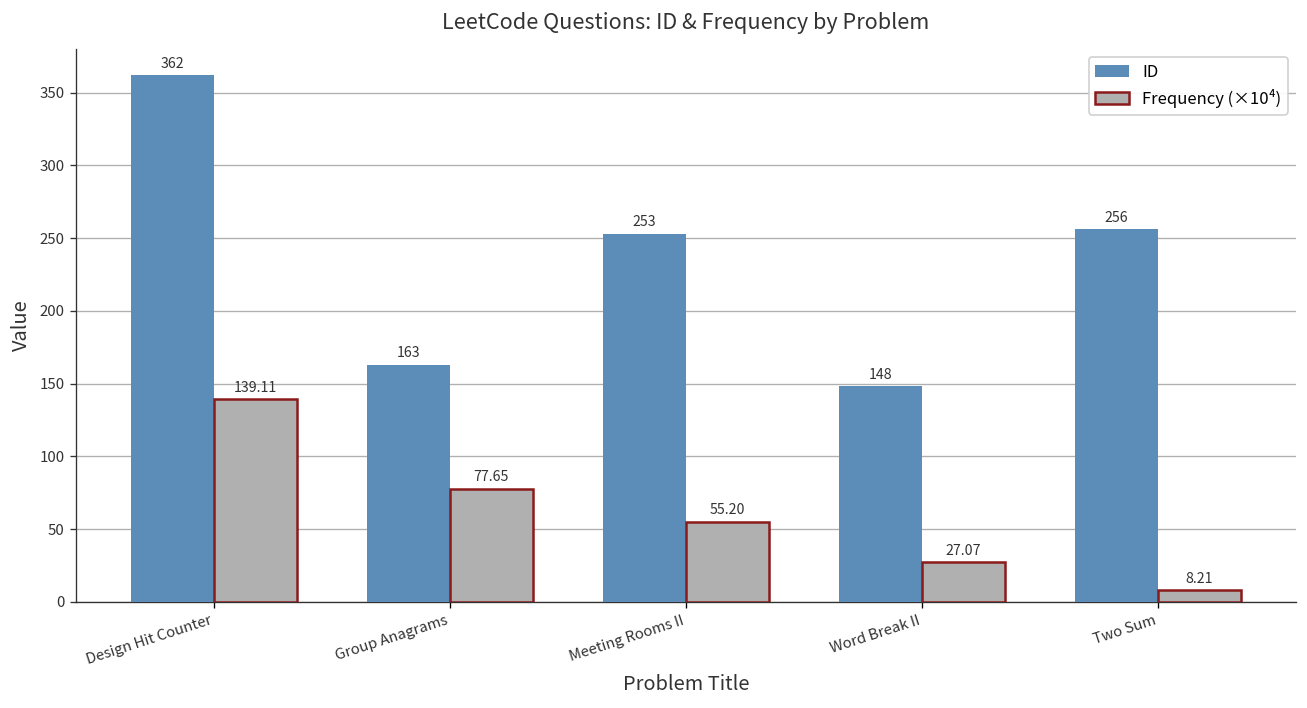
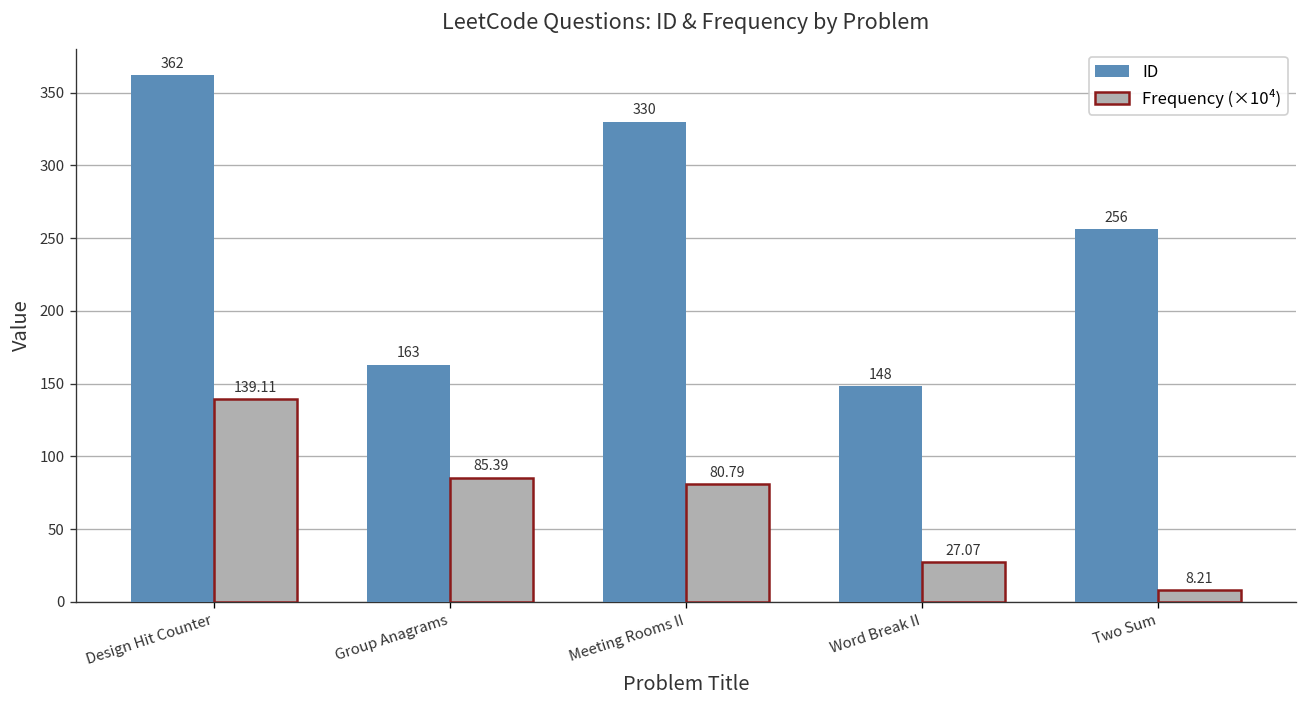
Frequency (×10⁴), Group Anagrams: 77.65 -> 85.39
ID, Meeting Rooms II: 253 -> 330
Frequency (×10⁴), Meeting Rooms II: 55.20 -> 80.79
